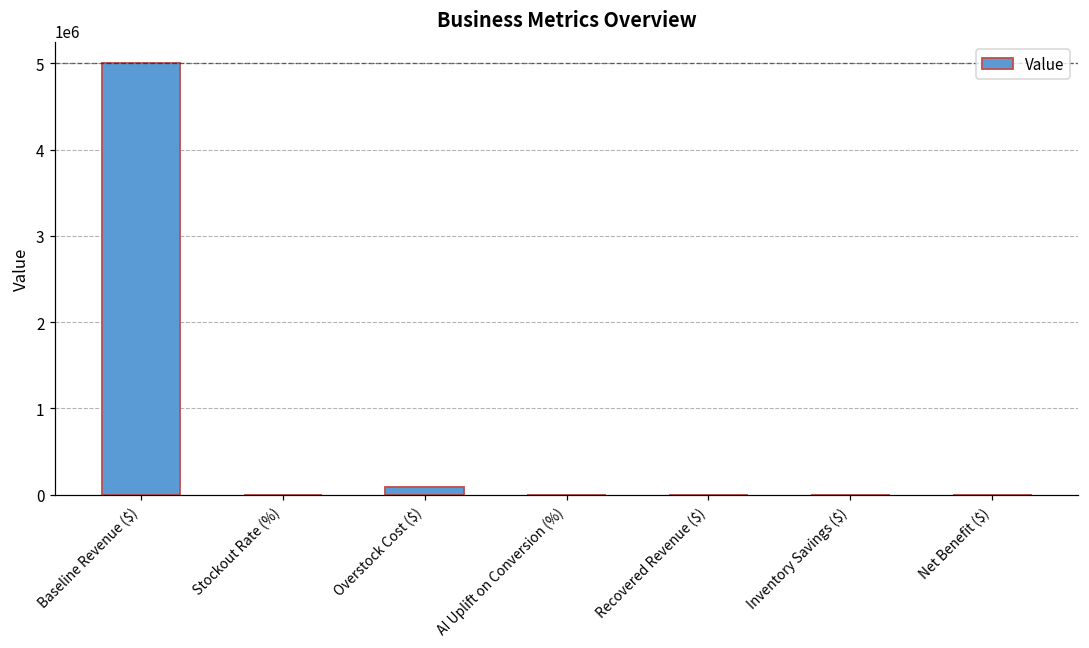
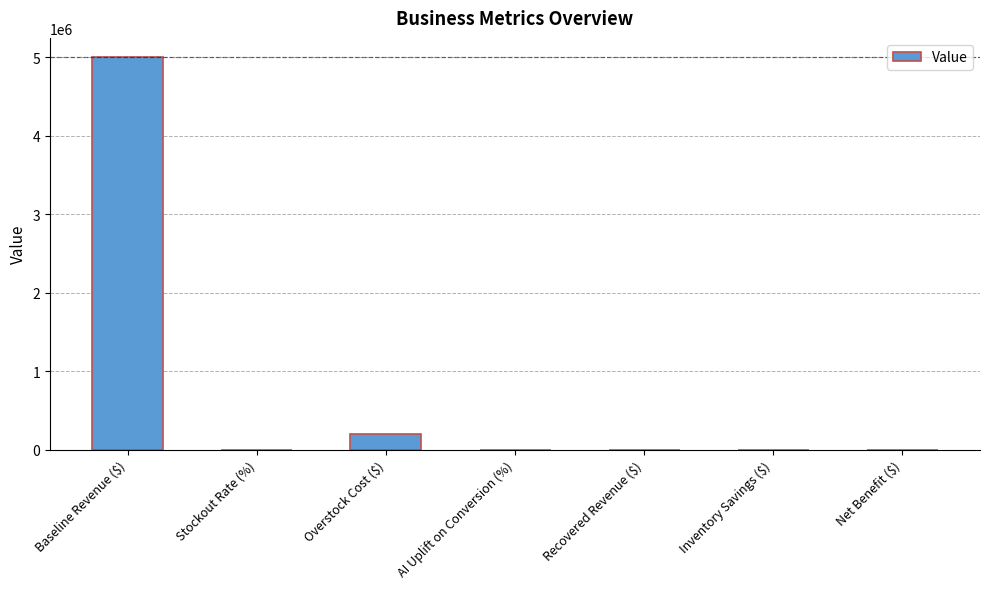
Overstock Cost ($): 100000 -> 200000
